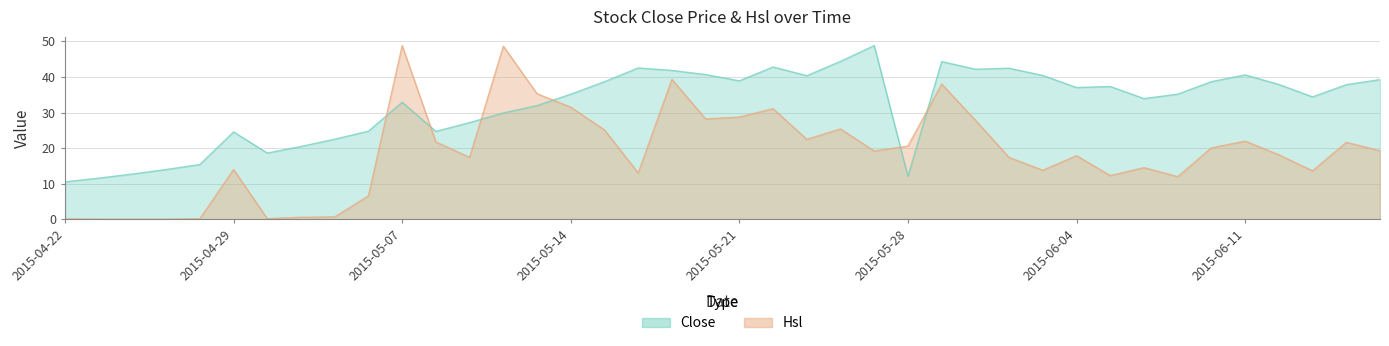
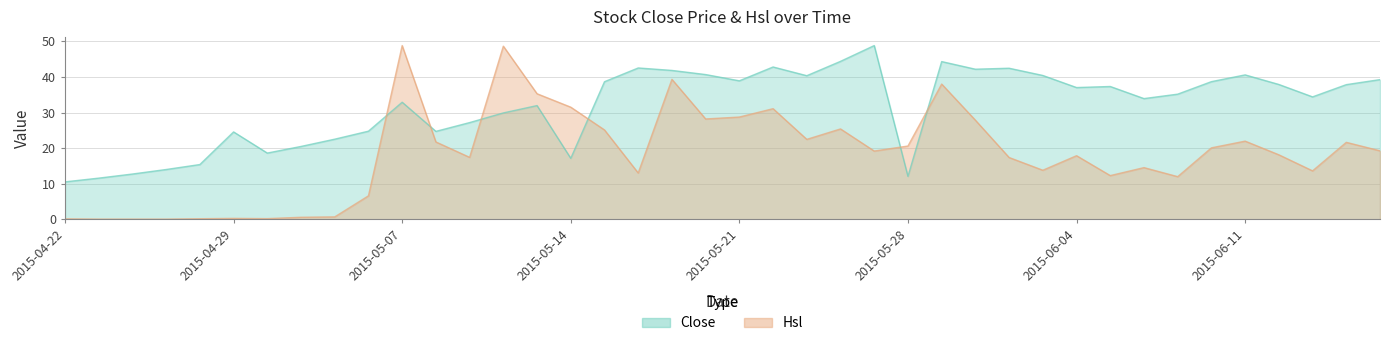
Hsl, 2015-04-29: 14 -> 0
Close, 2015-05-14: 35 -> 17
